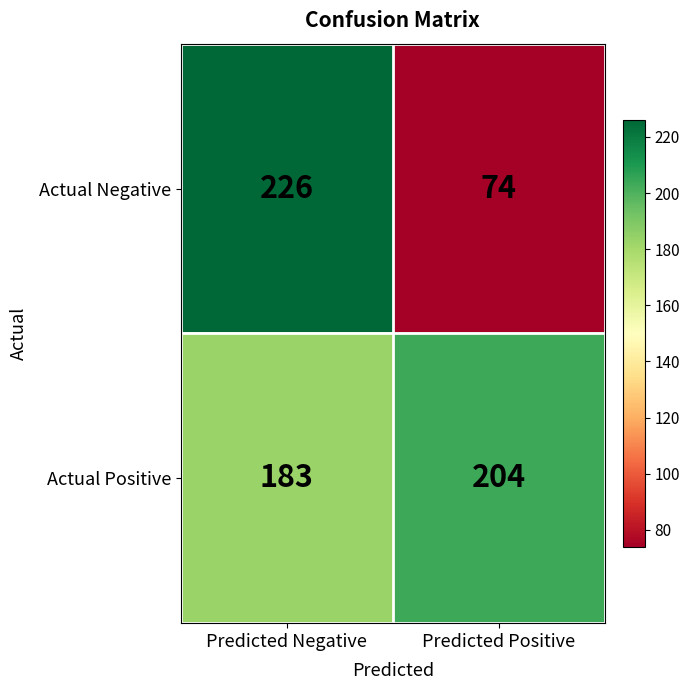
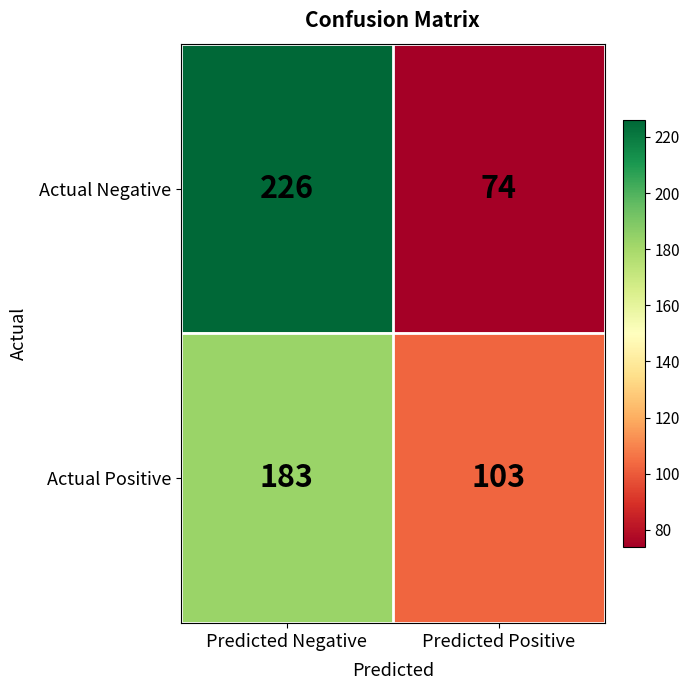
Actual Positive, Predicted Positive: 204 -> 103
